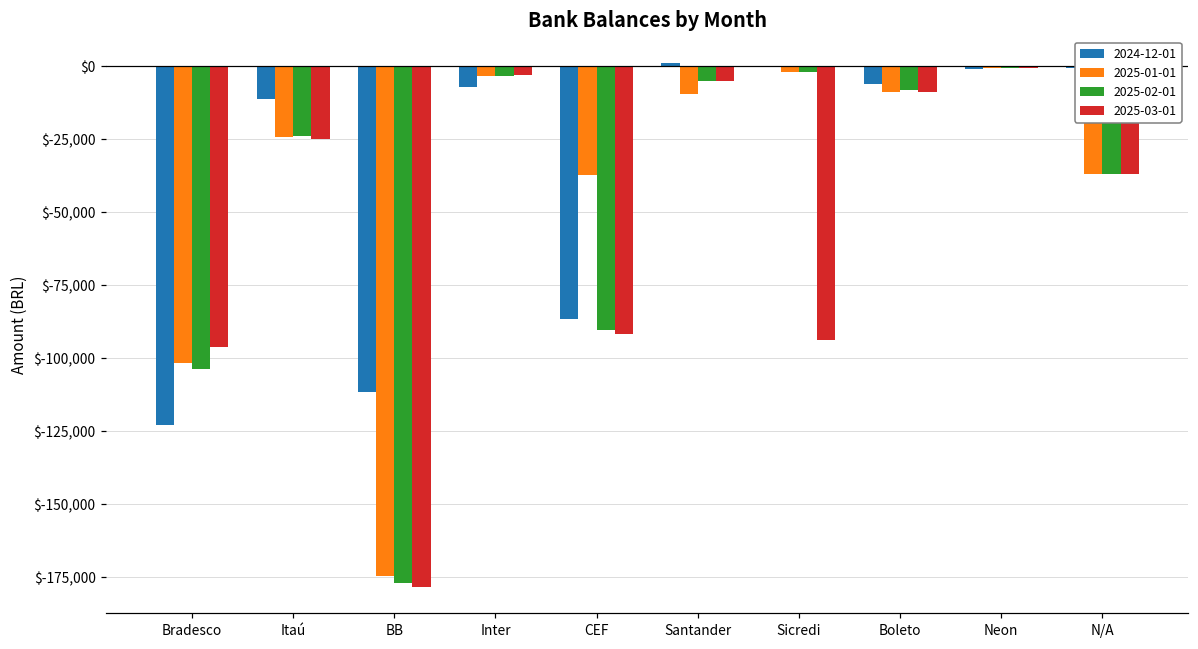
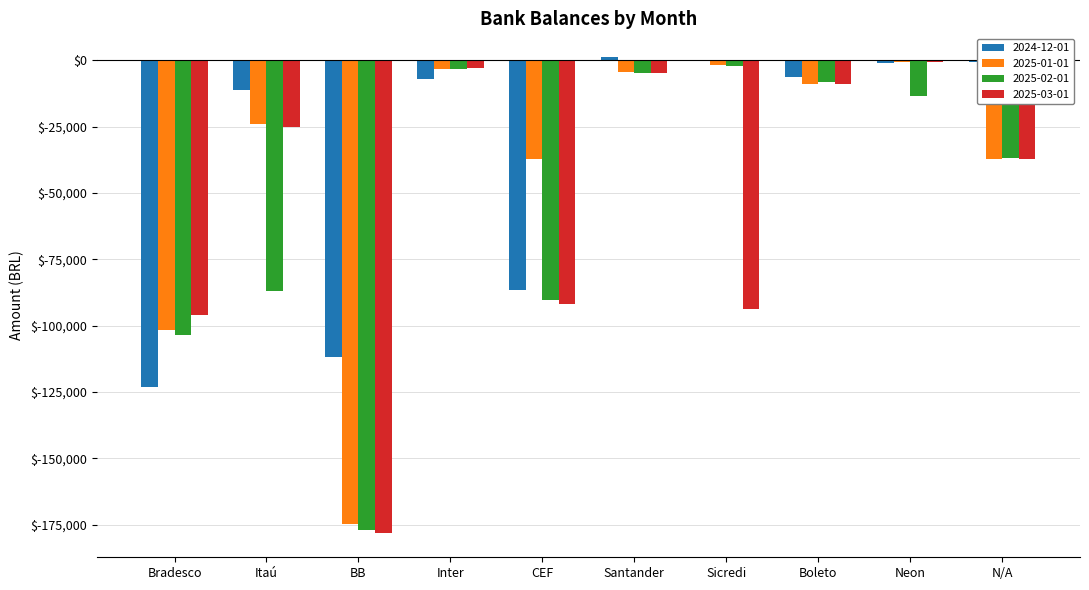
2025-02-01, Itaú: $-24,000 -> $-87,000
2025-01-01, Santander: $-10,000 -> $-5,000
2025-02-01, Neon: $-1,000 -> $-13,000
